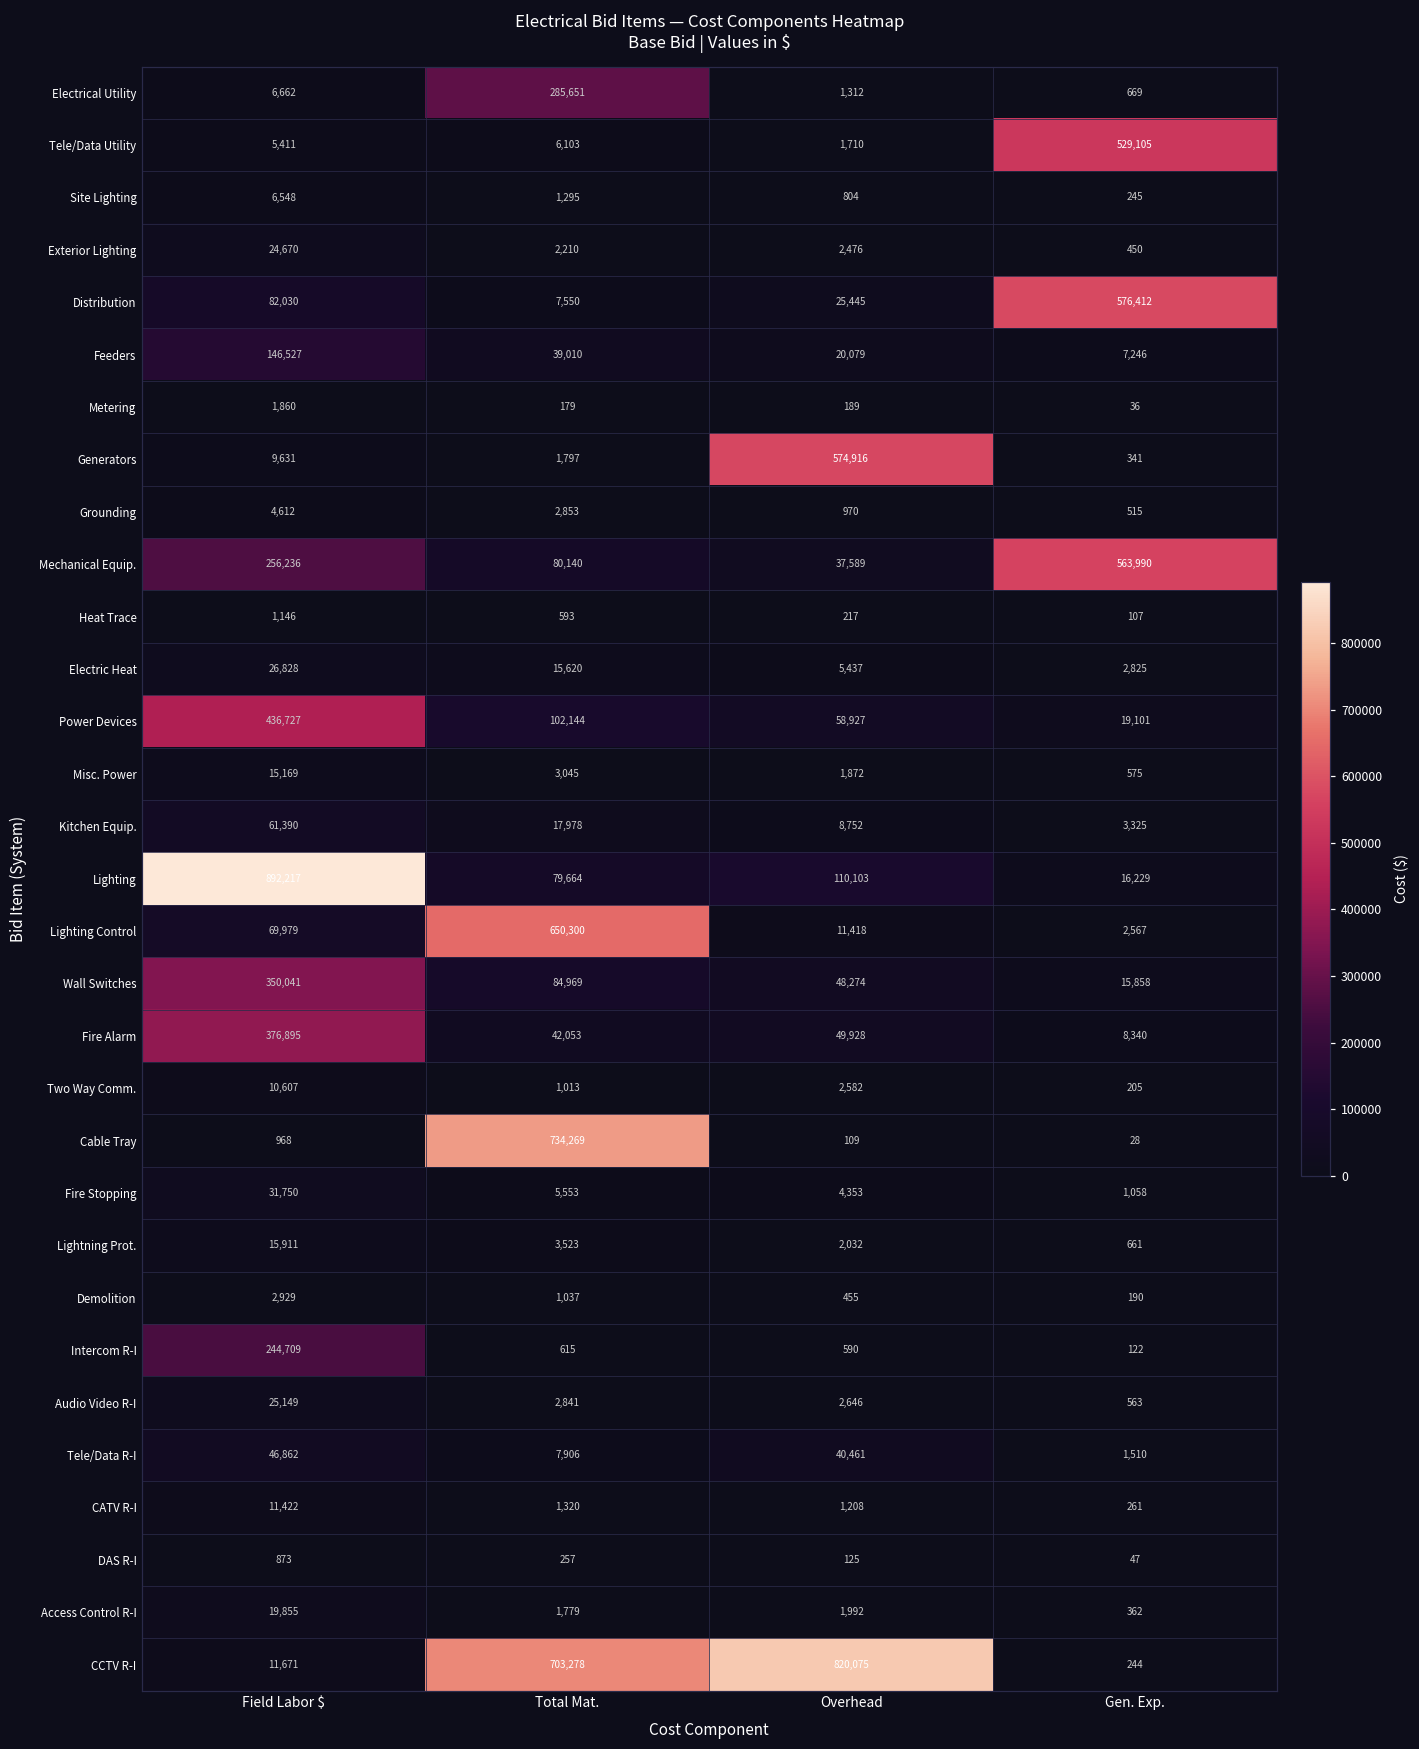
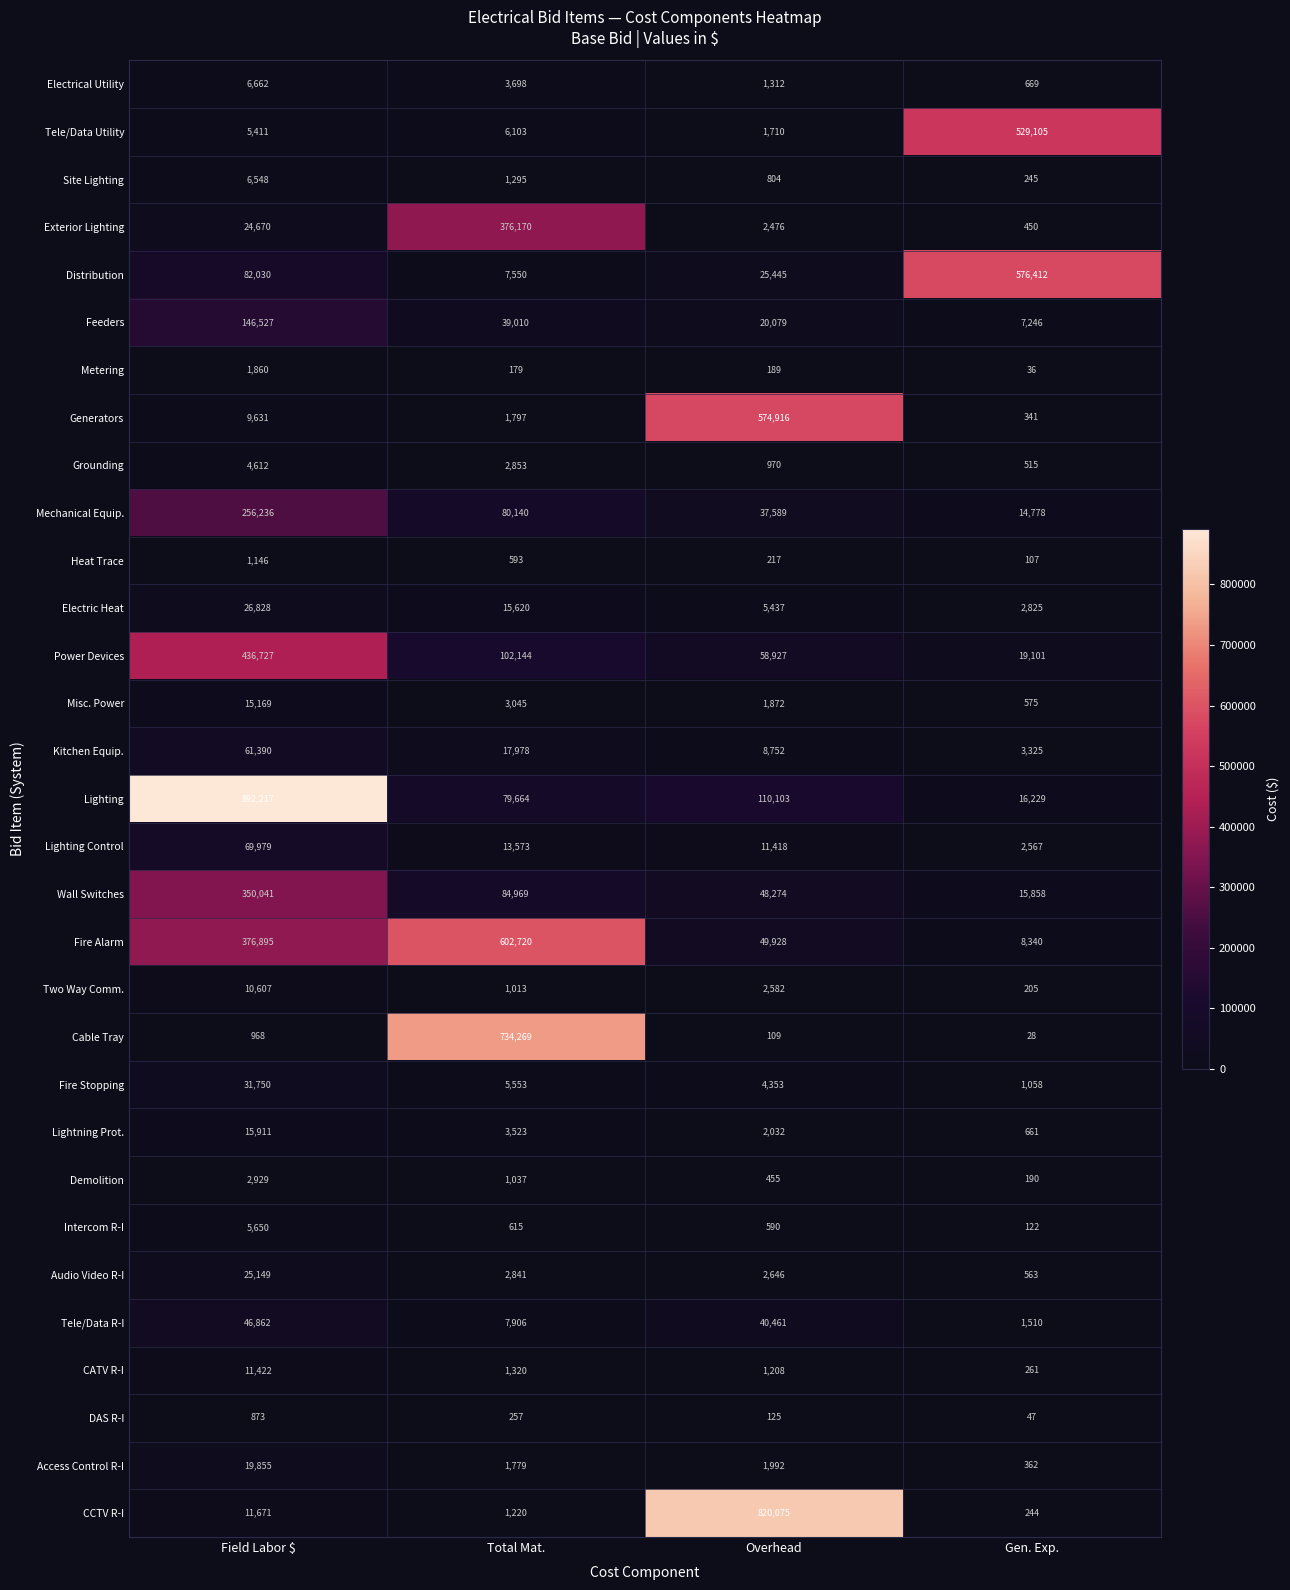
Electrical Utility, Total Mat.: 285,651 -> 3,698
Exterior Lighting, Total Mat.: 2,210 -> 376,170
Mechanical Equip., Gen. Exp.: 563,990 -> 14,778
Lighting Control, Total Mat.: 650,300 -> 13,573
Fire Alarm, Total Mat.: 42,053 -> 602,720
Intercom R-I, Field Labor $: 244,709 -> 5,650
CCTV R-I, Total Mat.: 703,278 -> 1,220
